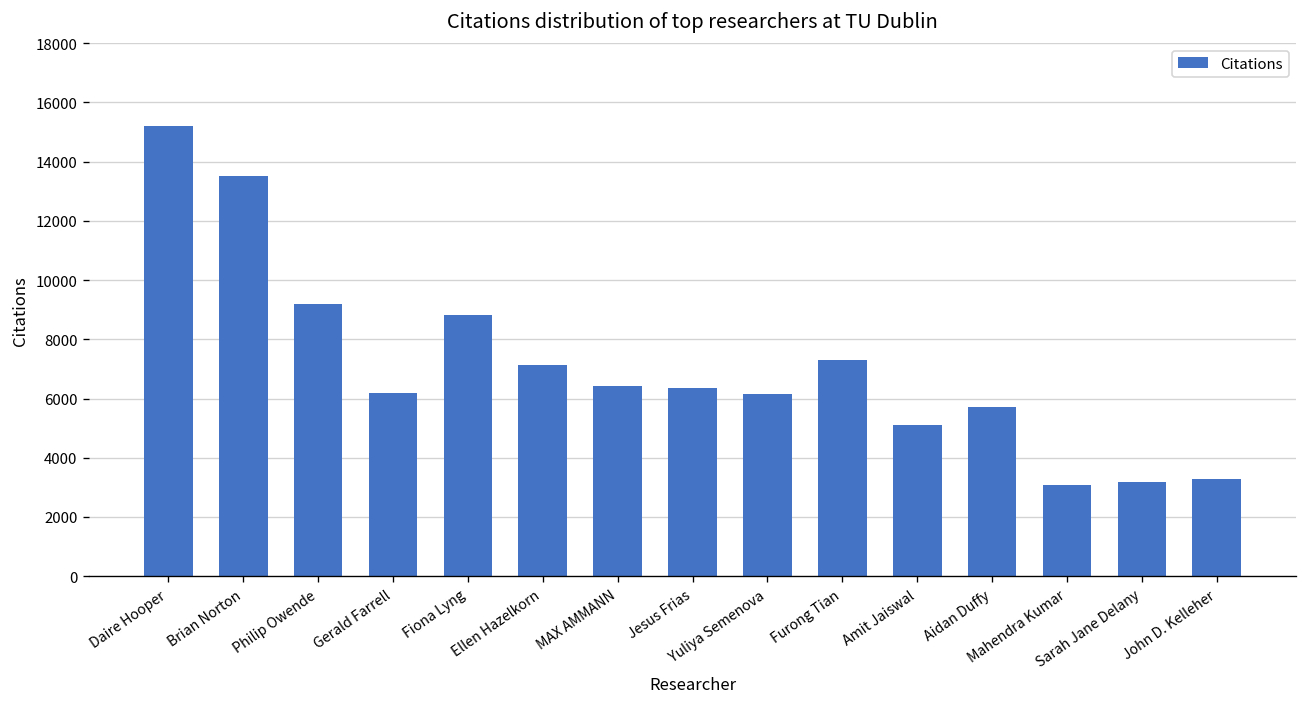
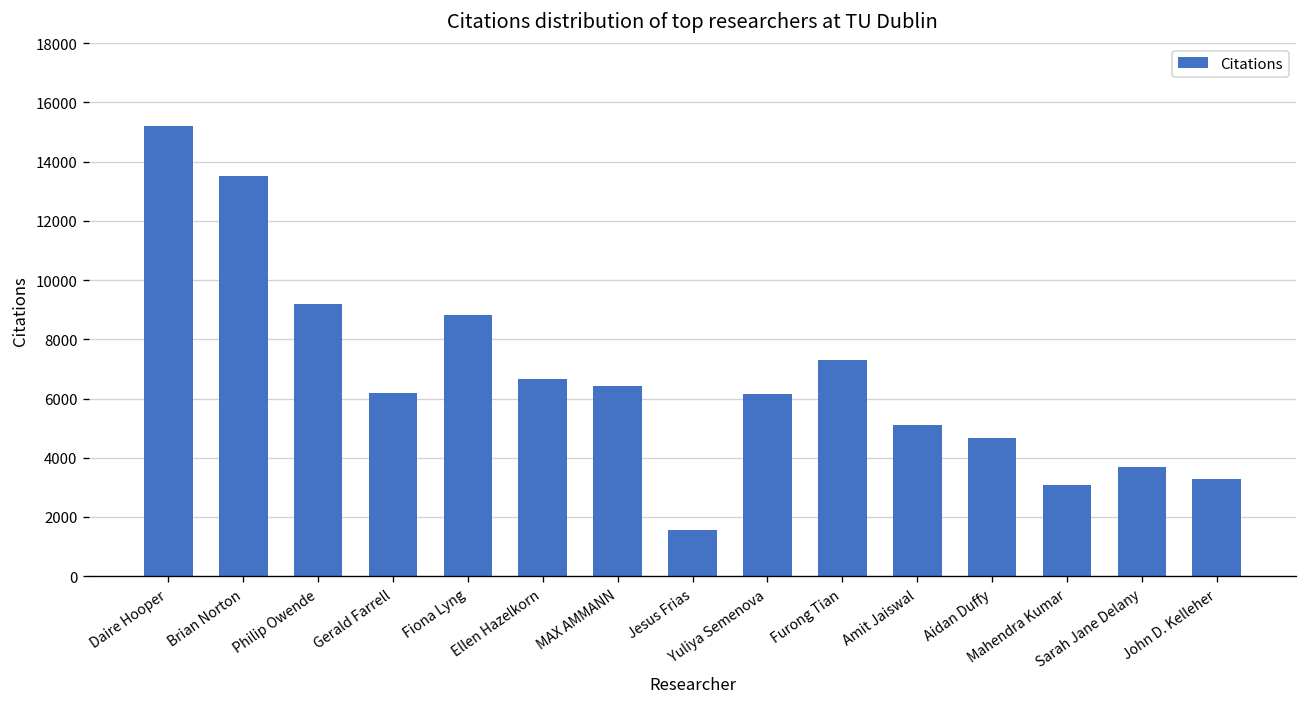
Ellen Hazelkorn: 7100 -> 6700
Jesus Frias: 6300 -> 1600
Aidan Duffy: 5700 -> 4700
Sarah Jane Delany: 3200 -> 3700
